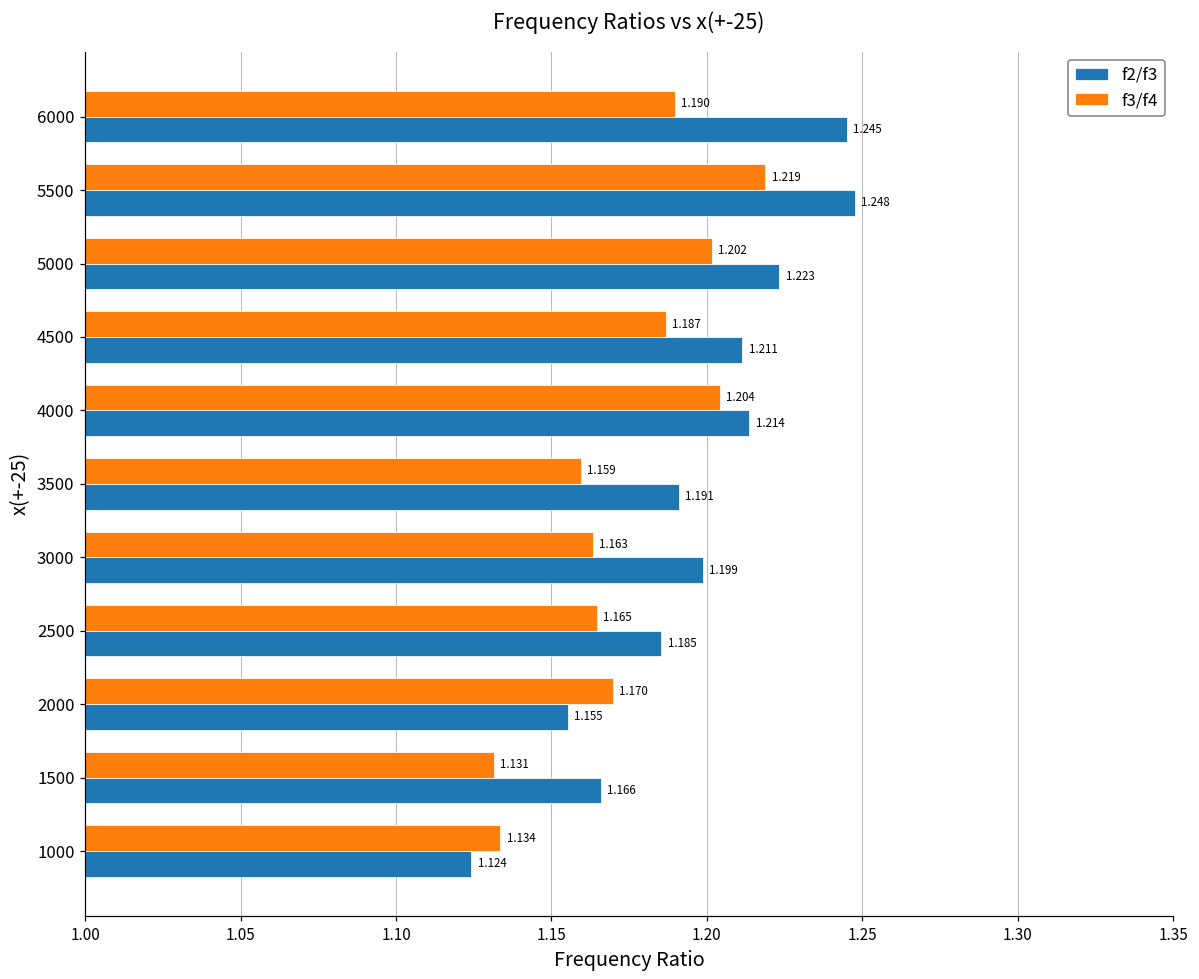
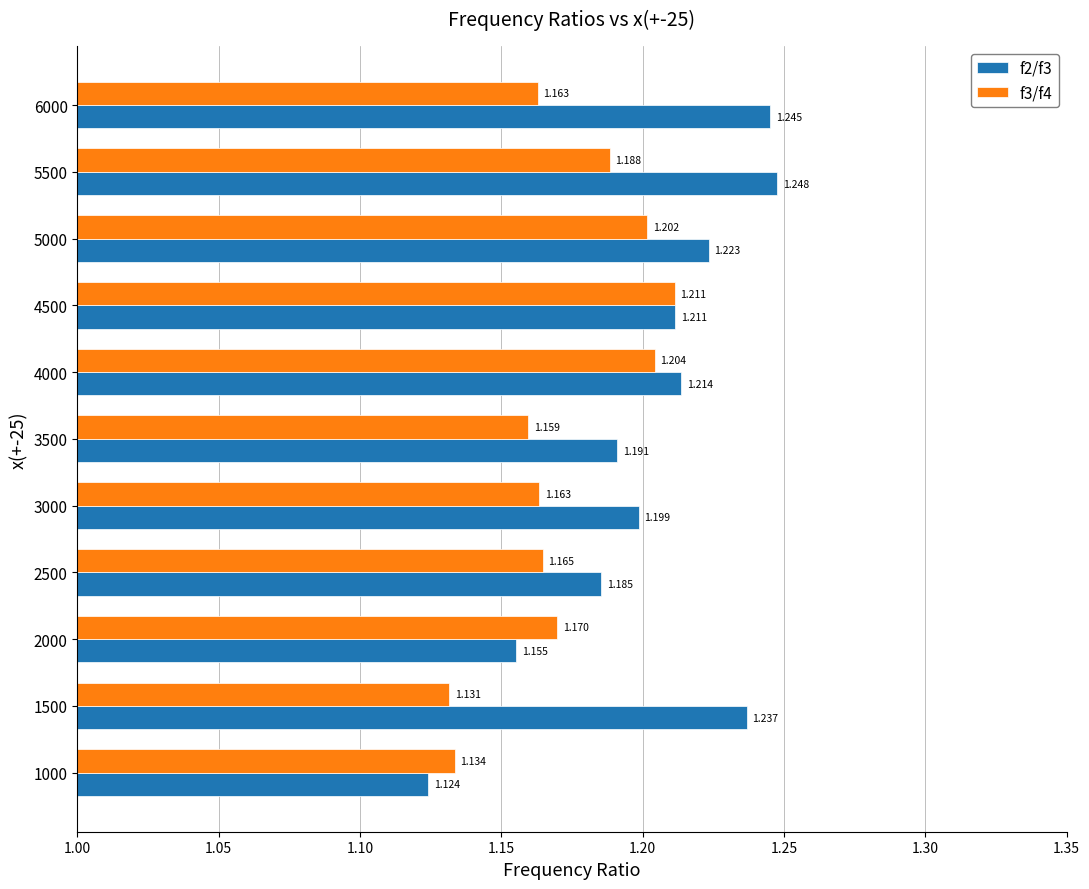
f3/f4, 6000: 1.190 -> 1.163
f3/f4, 5500: 1.219 -> 1.188
f3/f4, 4500: 1.187 -> 1.211
f2/f3, 1500: 1.166 -> 1.237
